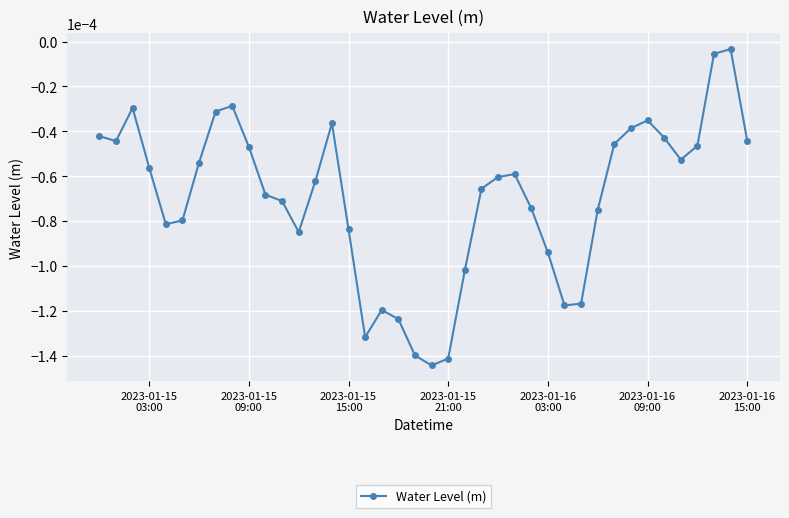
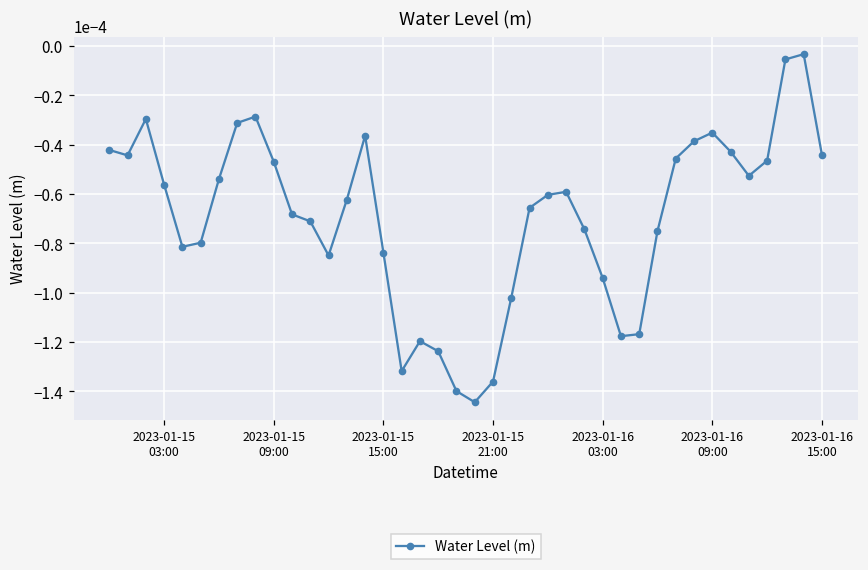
2023-01-15 21:00: -0.000141 -> -0.000136
